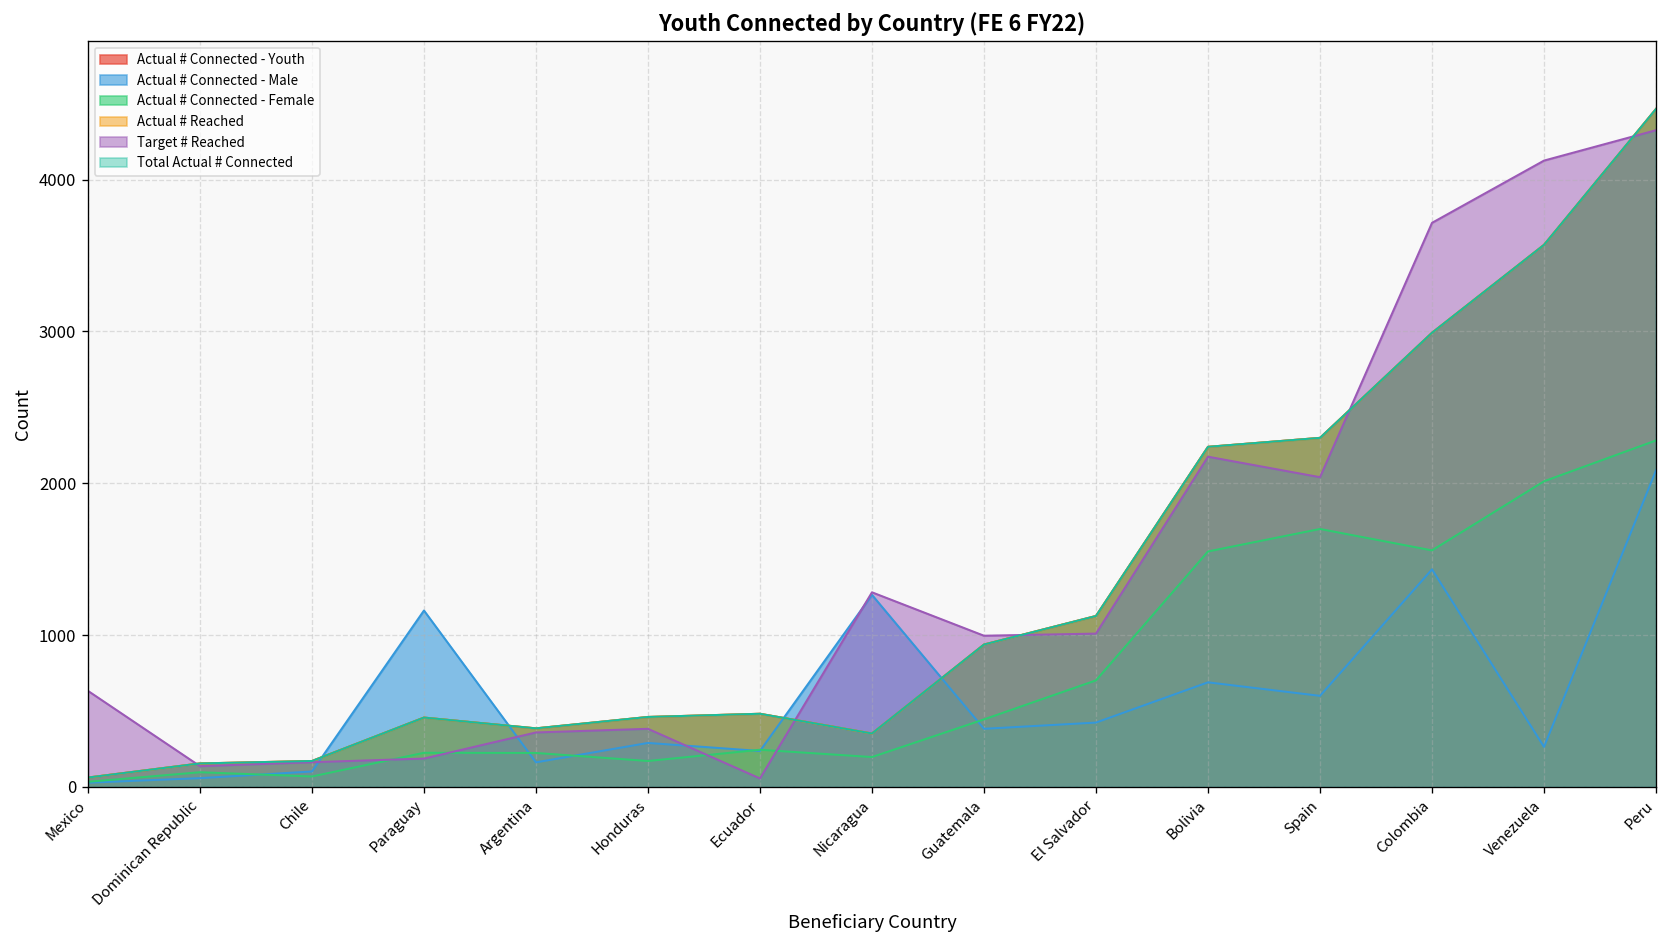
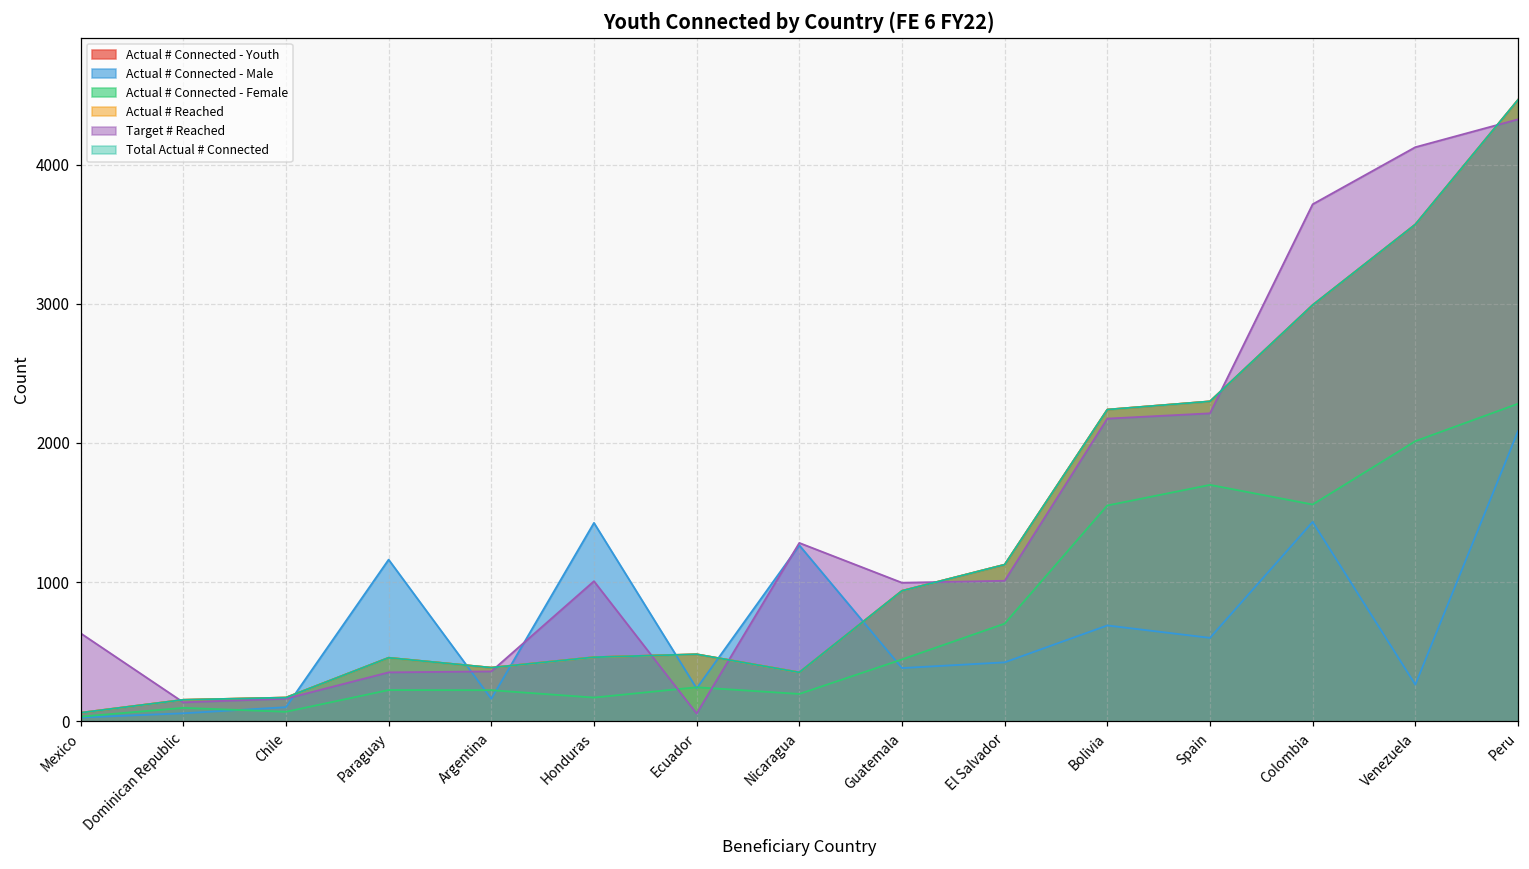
Target # Reached, Paraguay: 190 -> 350
Actual # Connected - Male, Honduras: 290 -> 1430
Target # Reached, Honduras: 380 -> 1010
Target # Reached, Spain: 2040 -> 2210
